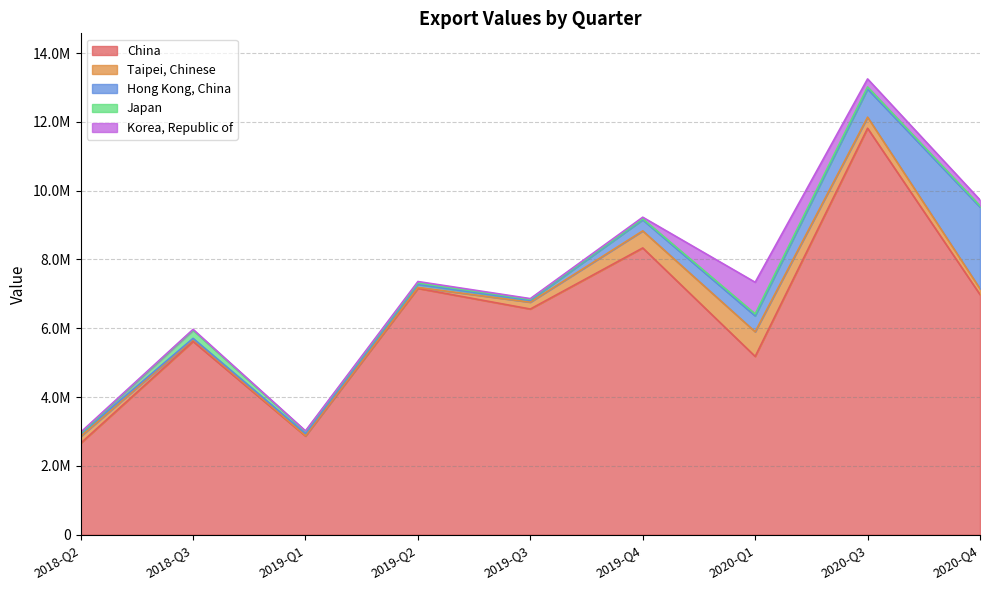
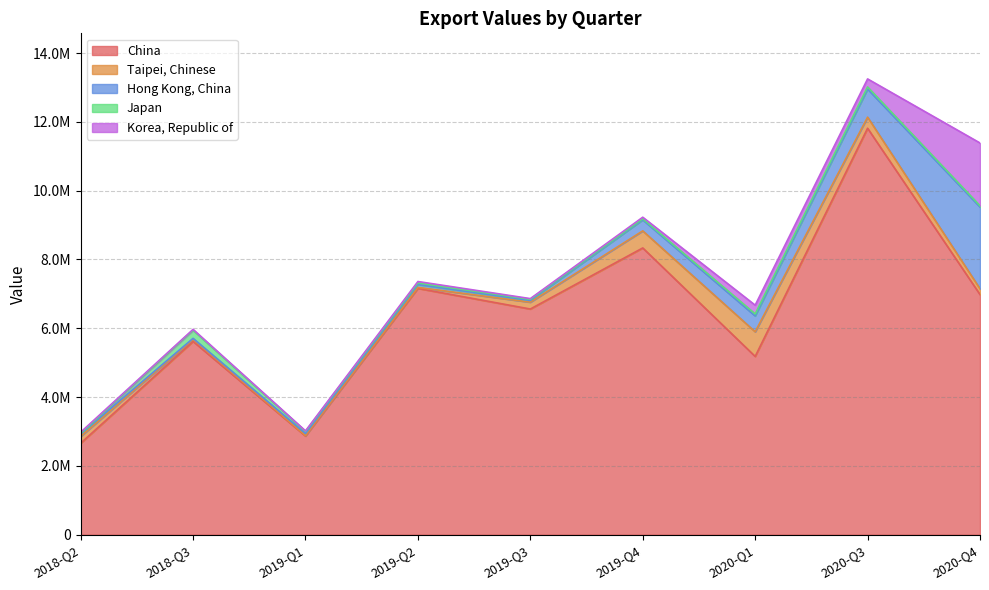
Korea, Republic of, 2020-Q1: 900000 -> 300000
Korea, Republic of, 2020-Q4: 200000 -> 1800000
